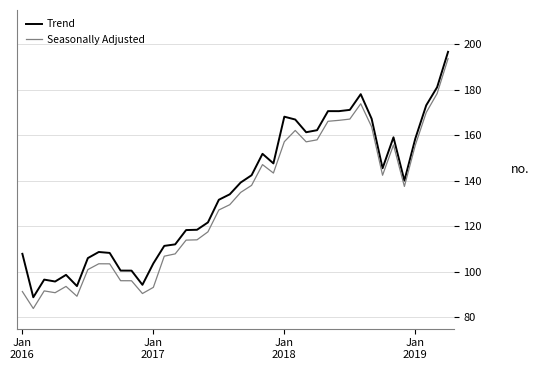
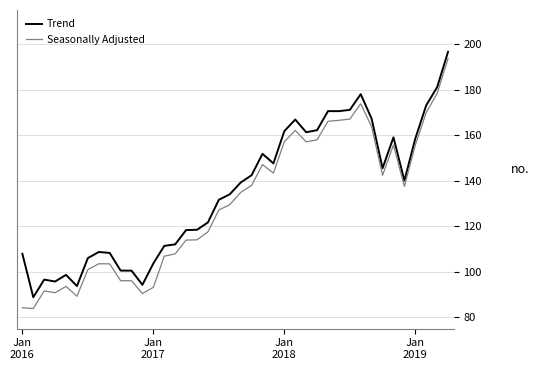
Seasonally Adjusted, Jan 2016: 91 -> 84
Trend, Jan 2018: 168 -> 162
